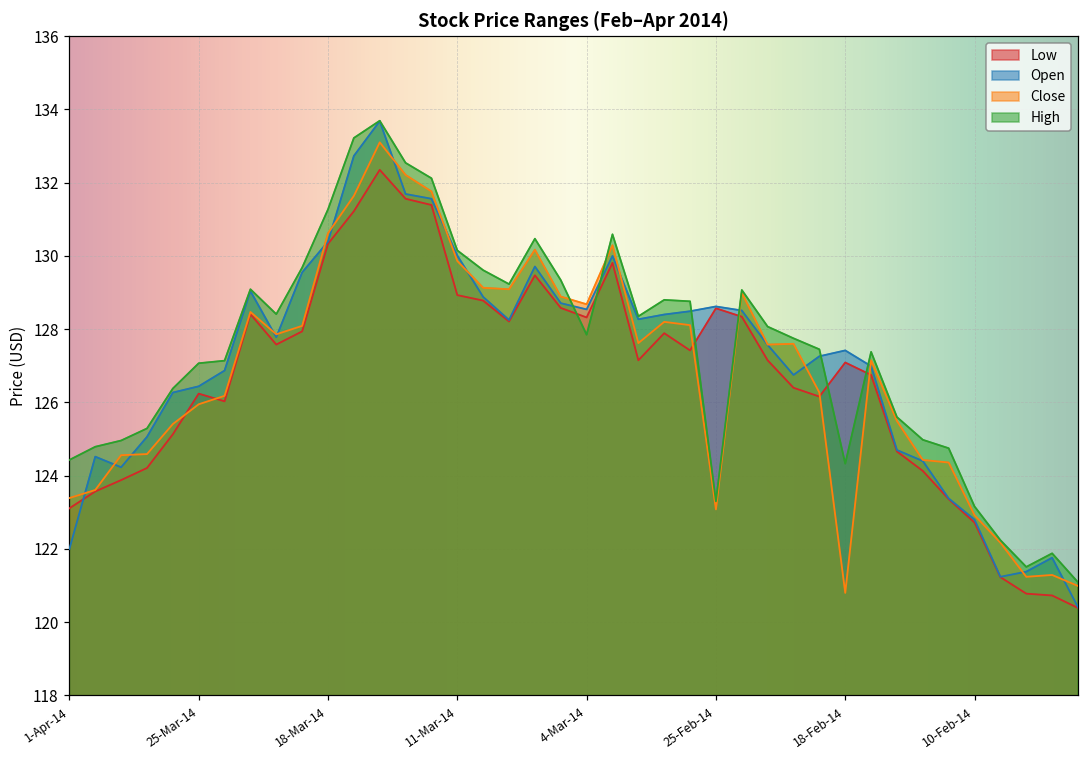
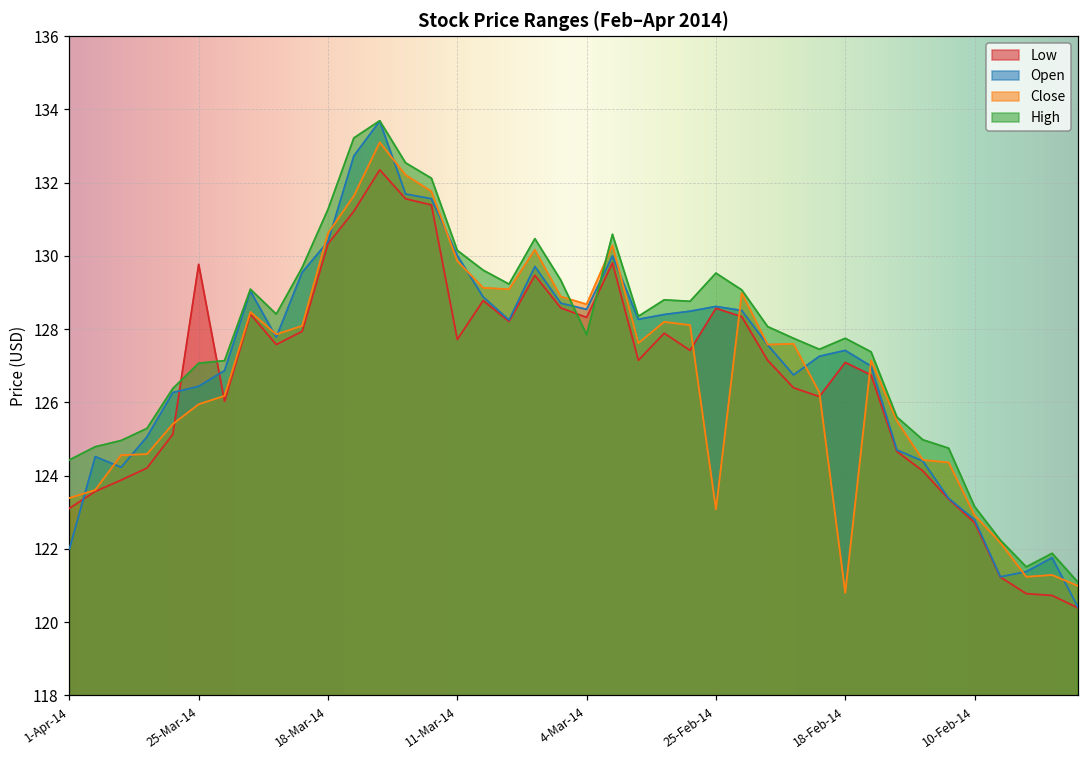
Low, 25-Mar-14: 126.2 -> 129.8
Low, 11-Mar-14: 128.9 -> 127.7
High, 25-Feb-14: 123.3 -> 129.5
High, 18-Feb-14: 124.3 -> 127.8
